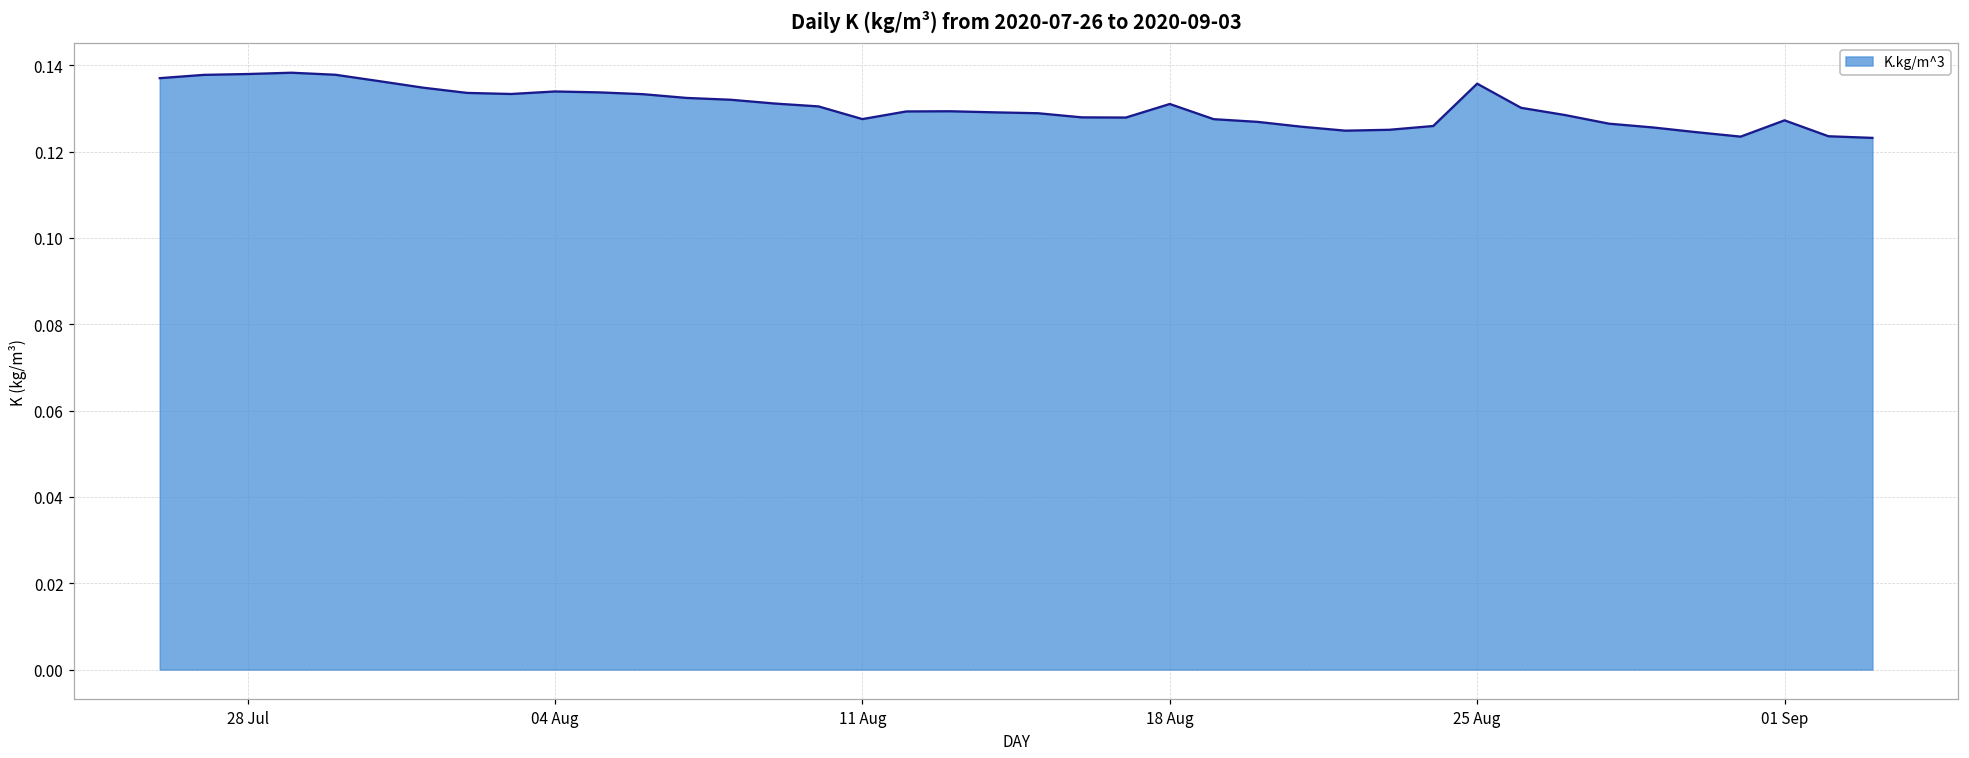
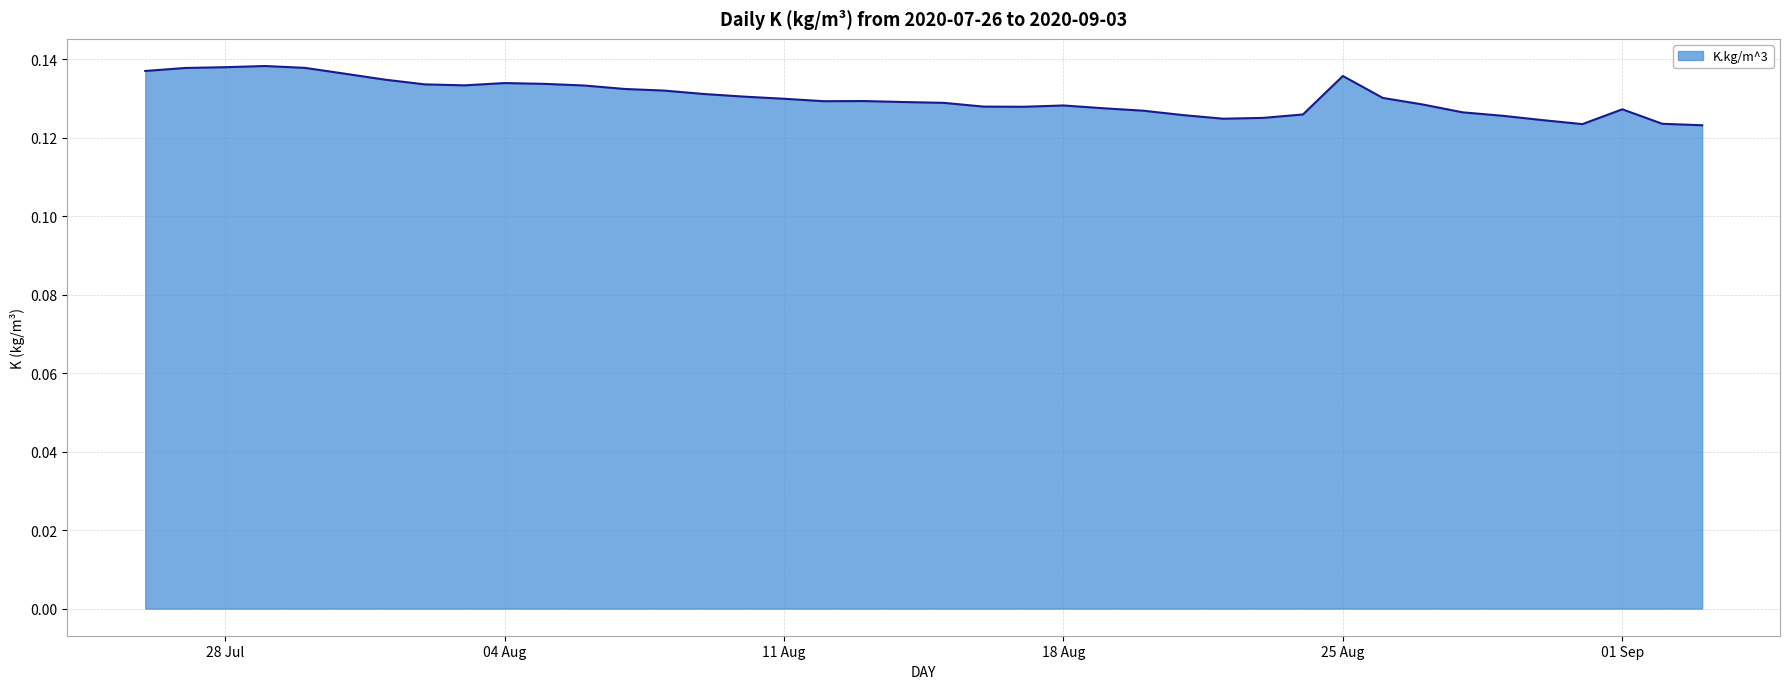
11 Aug: 0.128 -> 0.130
18 Aug: 0.131 -> 0.128
